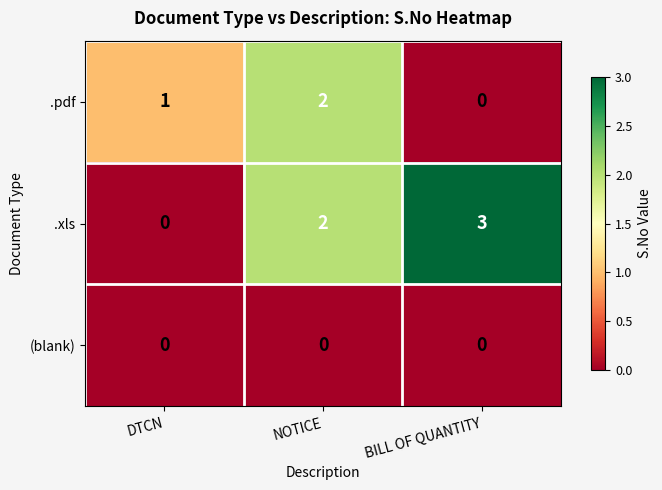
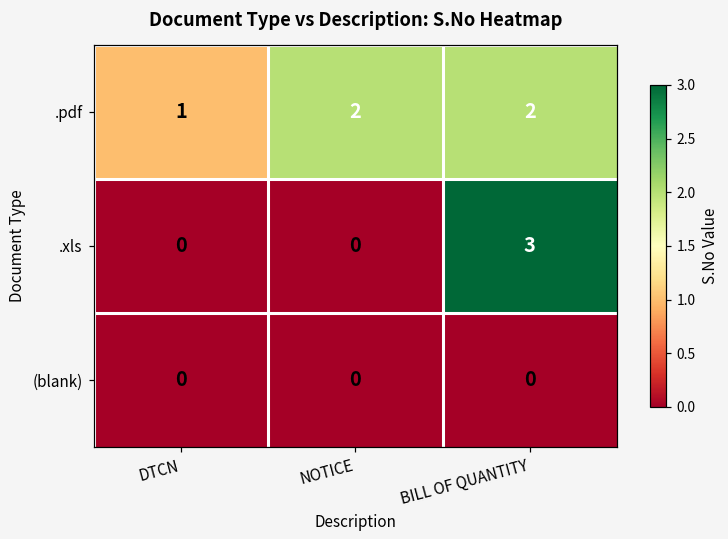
.pdf, BILL OF QUANTITY: 0 -> 2
.xls, NOTICE: 2 -> 0
